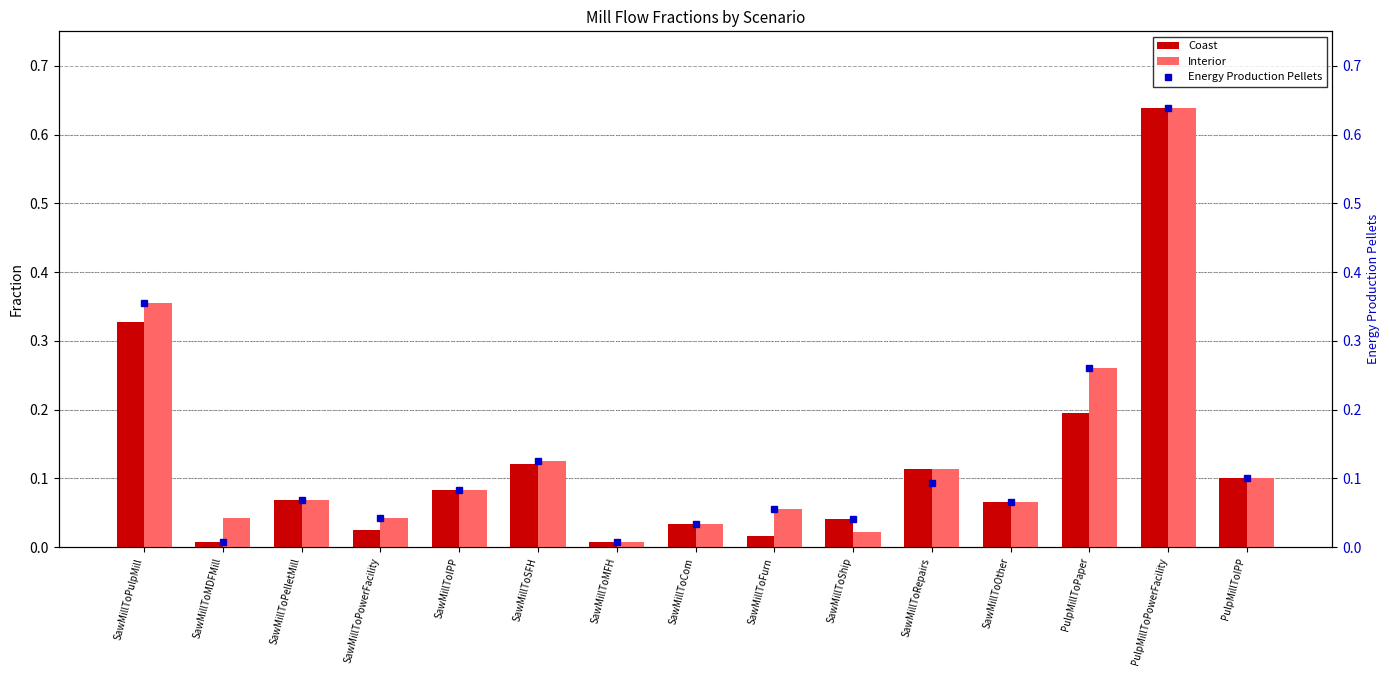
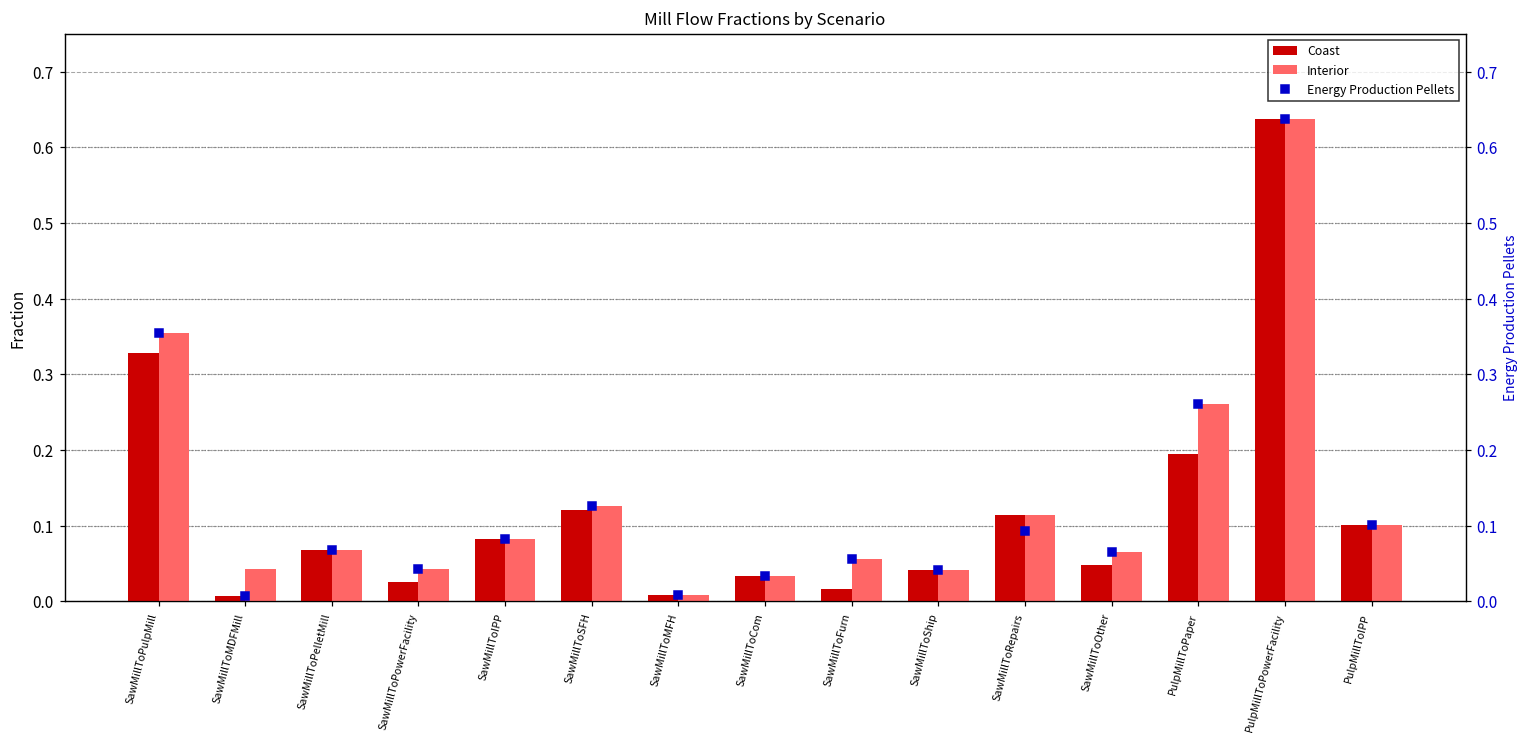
Interior, SawMillToShip: 0.02 -> 0.04
Coast, SawMillToOther: 0.07 -> 0.05
